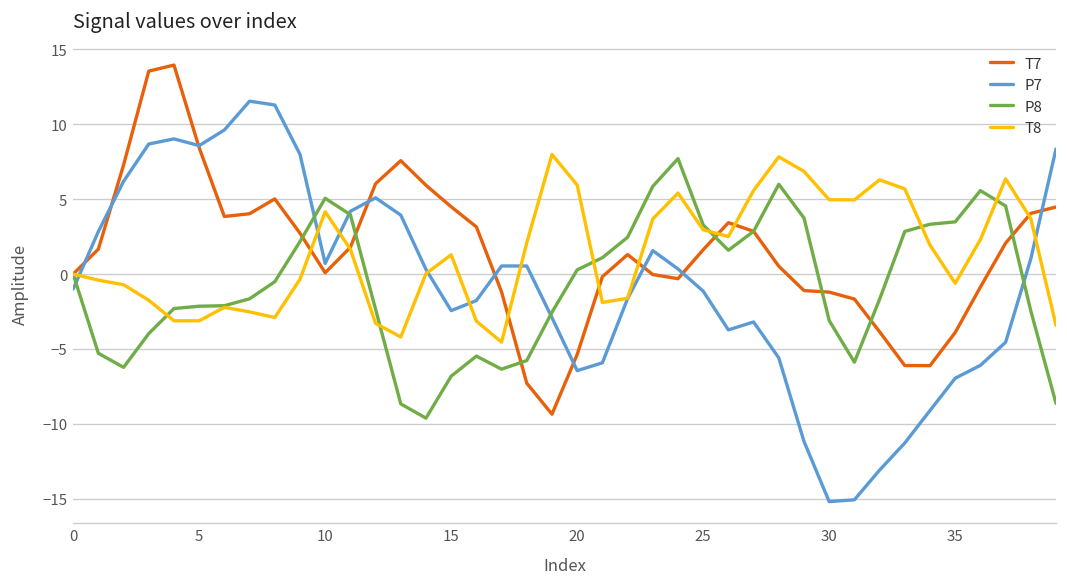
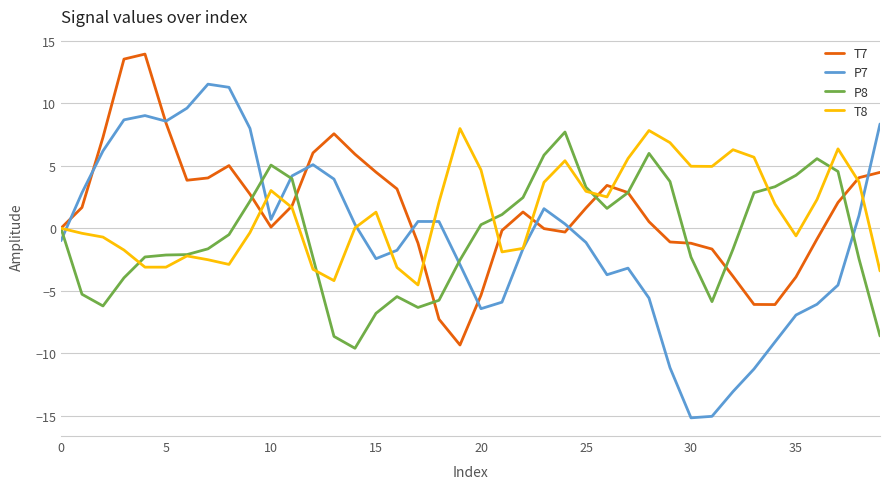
T8, 10: 4.2 -> 3.0
T8, 20: 5.9 -> 4.7
P8, 30: -3.1 -> -2.3
P8, 35: 3.5 -> 4.2
